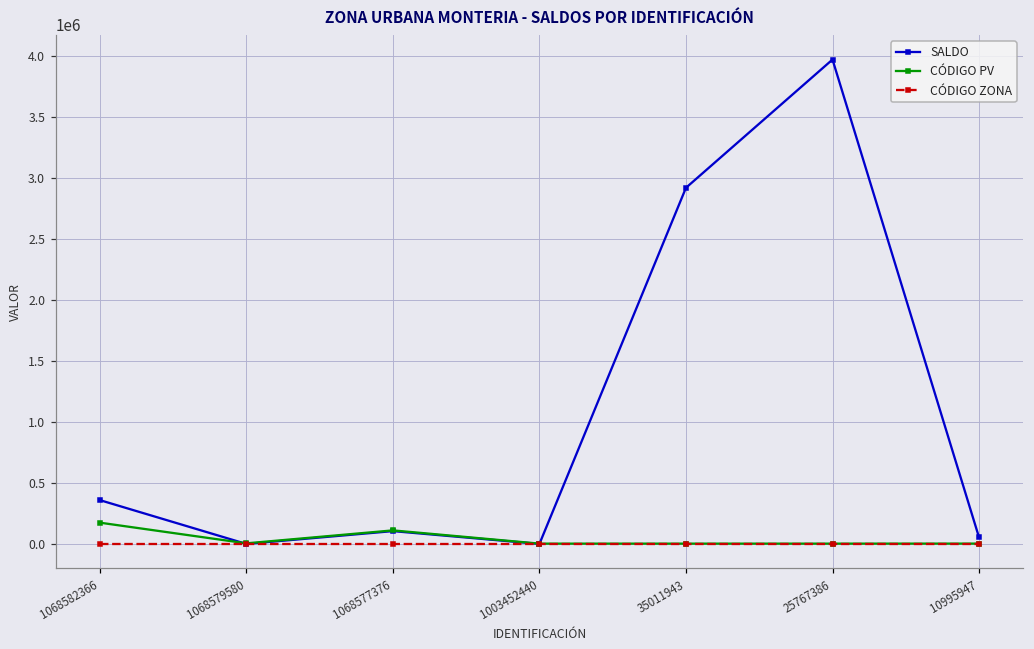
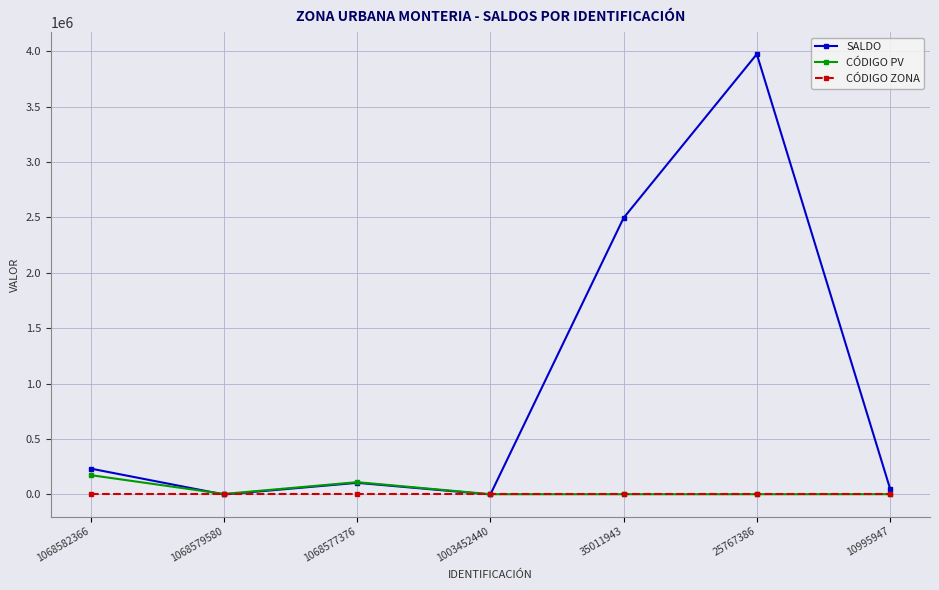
SALDO, 1068582366: 360000 -> 230000
SALDO, 35011943: 2920000 -> 2500000
